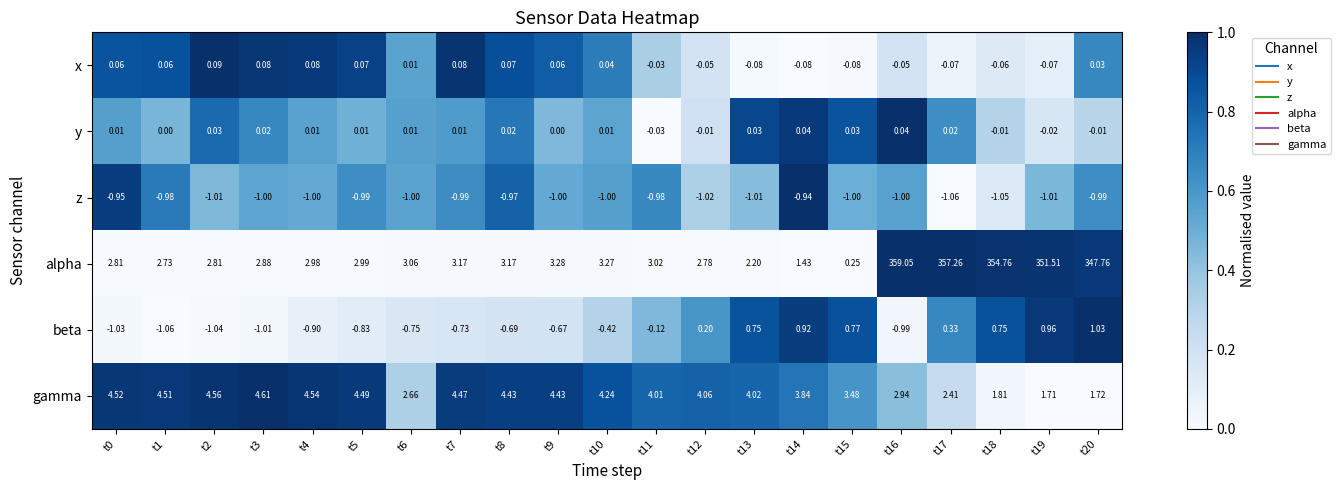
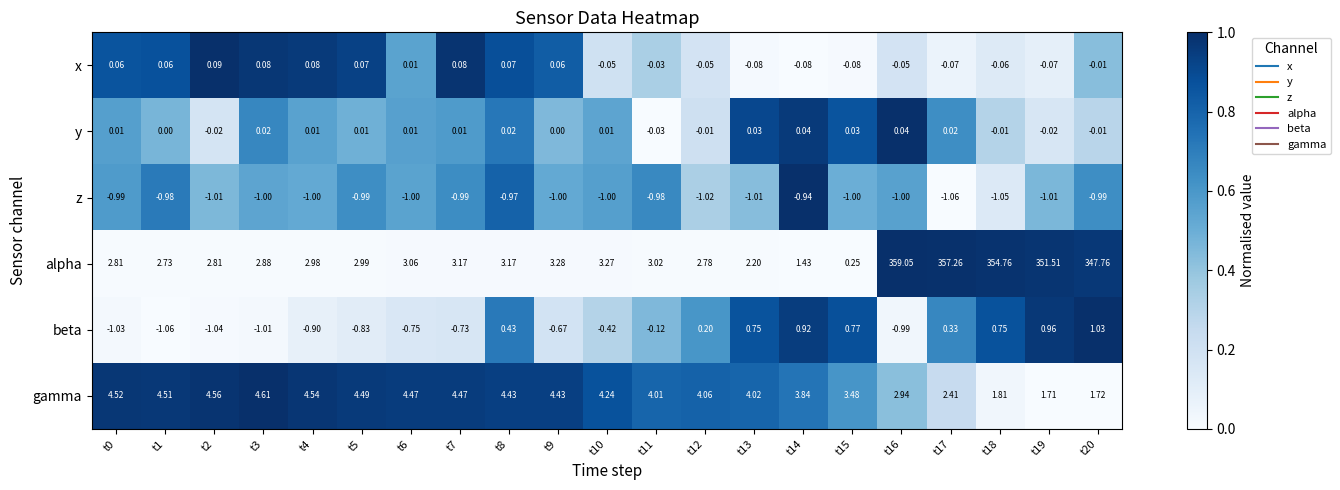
x, t10: 0.04 -> -0.05
x, t20: 0.03 -> -0.01
y, t2: 0.03 -> -0.02
z, t0: -0.95 -> -0.99
beta, t8: -0.69 -> 0.43
gamma, t6: 2.66 -> 4.47
